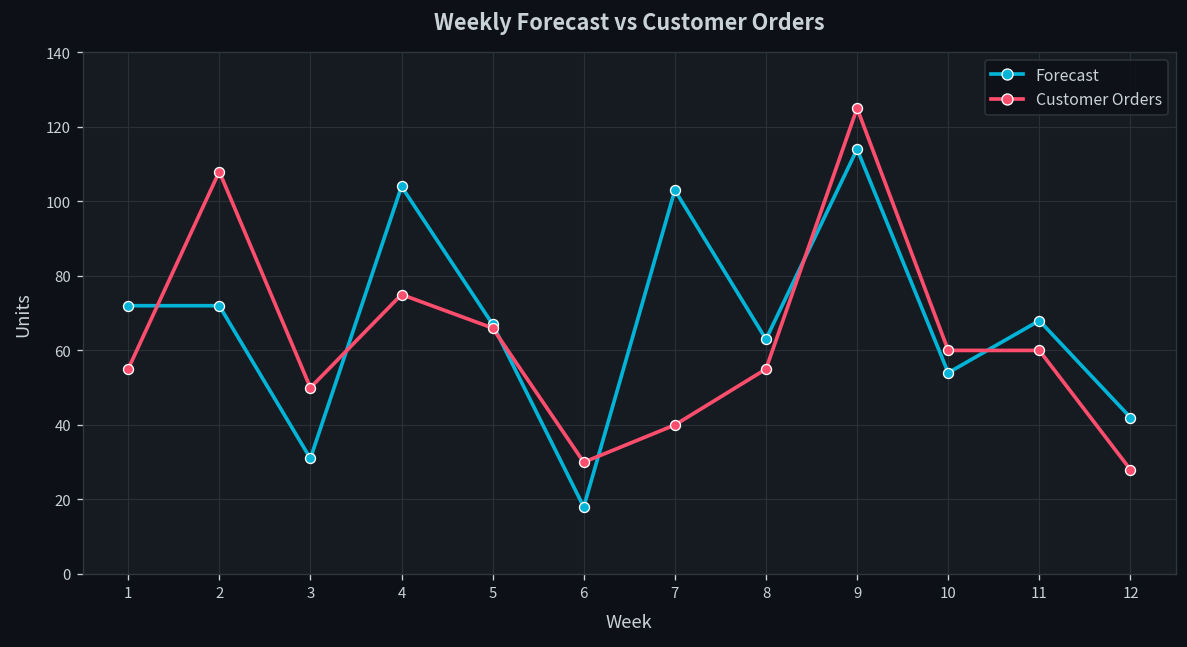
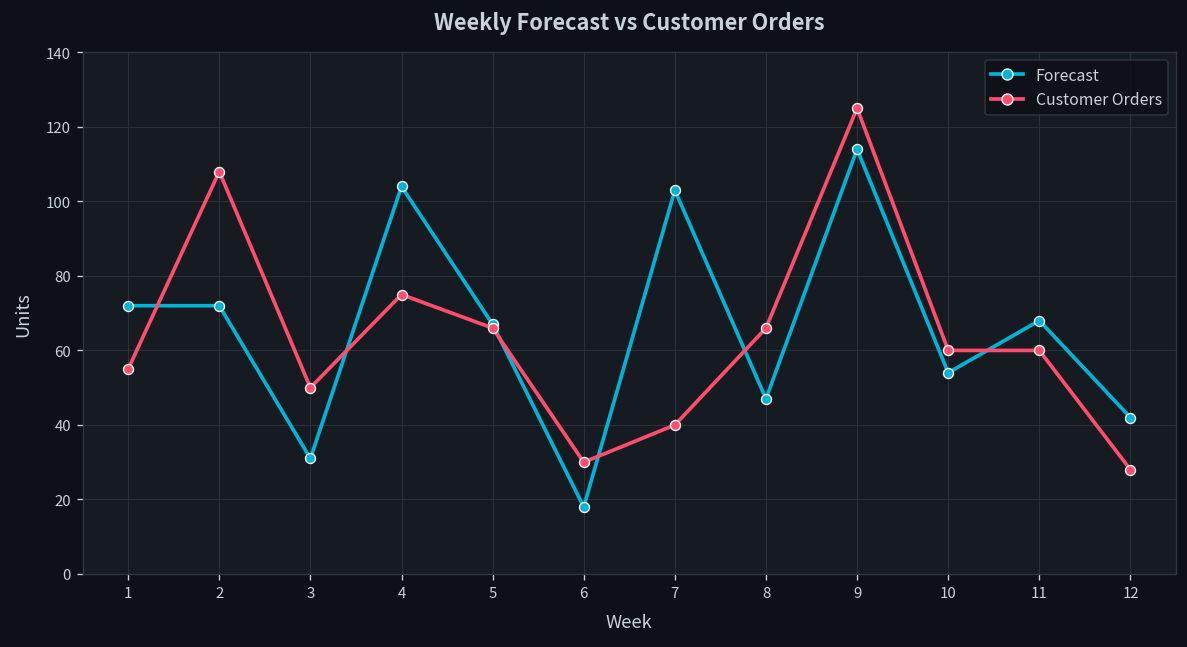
Forecast, 8: 63 -> 47
Customer Orders, 8: 55 -> 66
